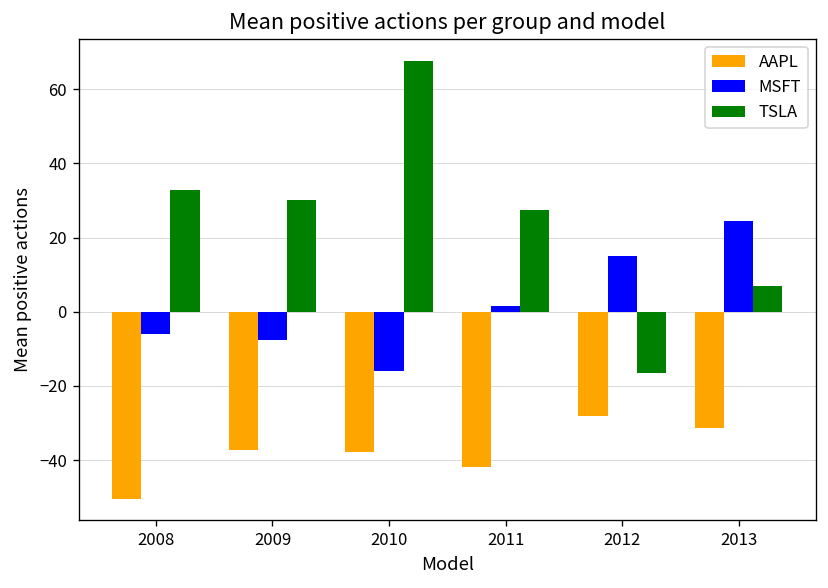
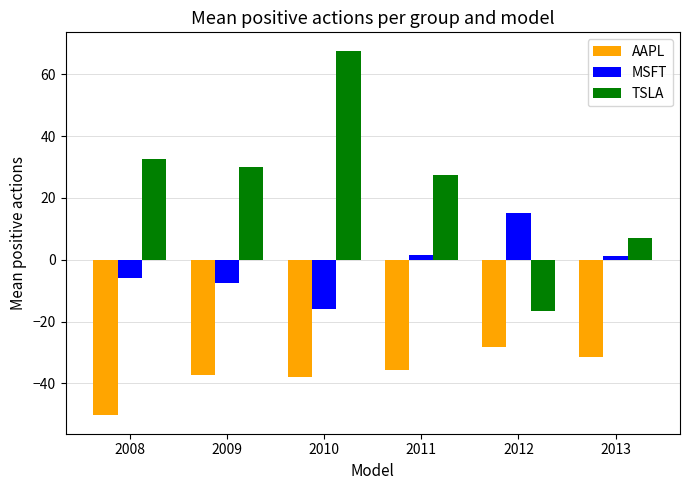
AAPL, 2011: -42 -> -36
MSFT, 2013: 25 -> 1
